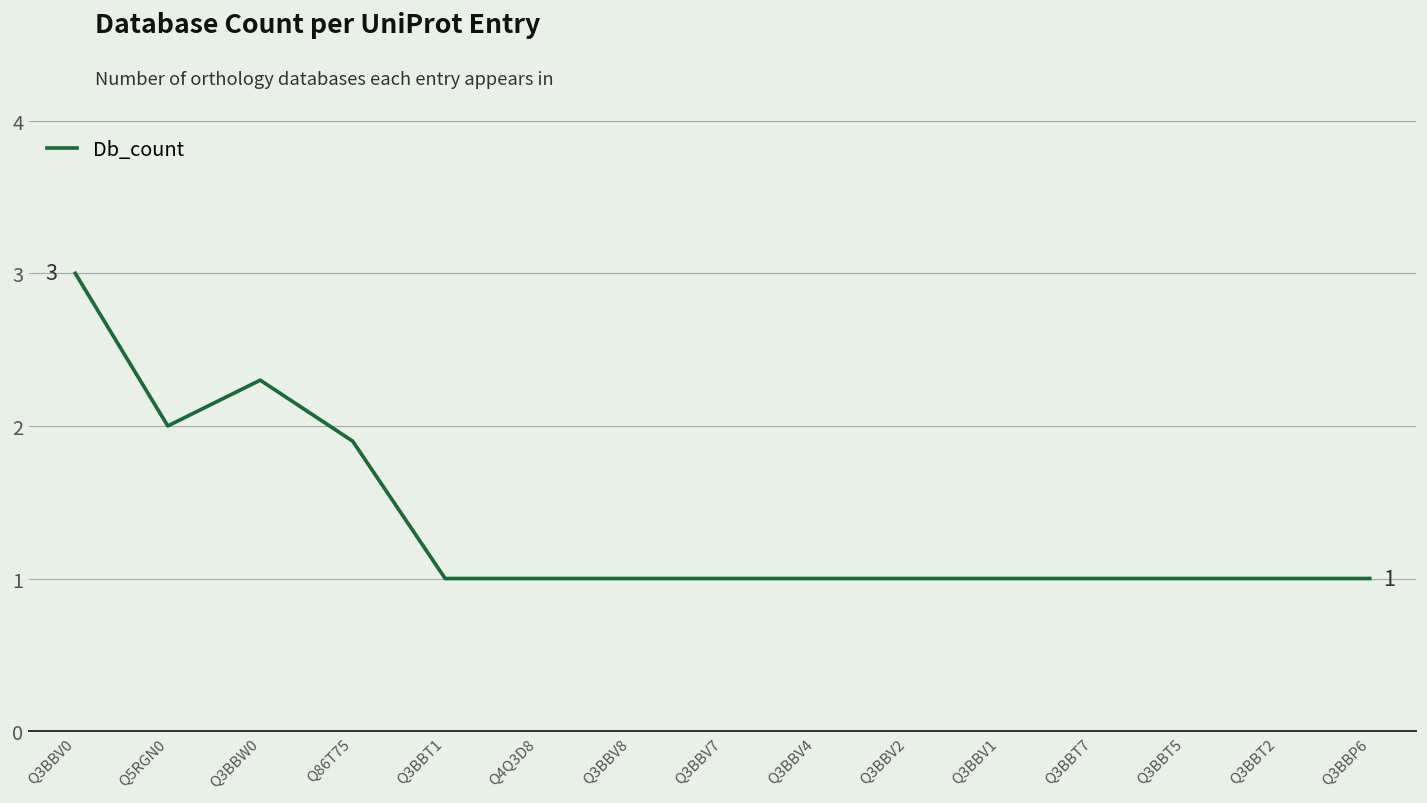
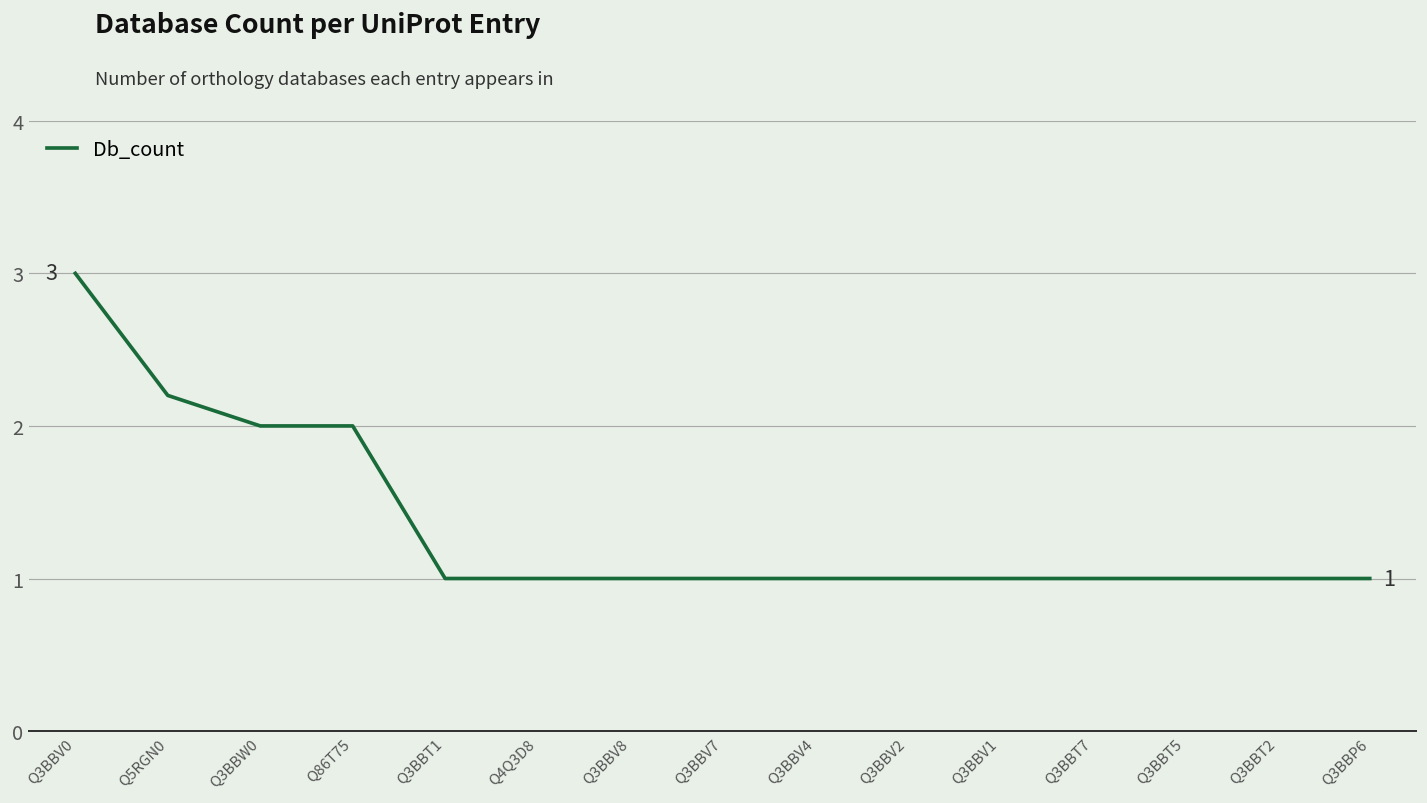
Q5RGN0: 2.0 -> 2.2
Q3BBW0: 2.3 -> 2.0
Q86T75: 1.9 -> 2.0
